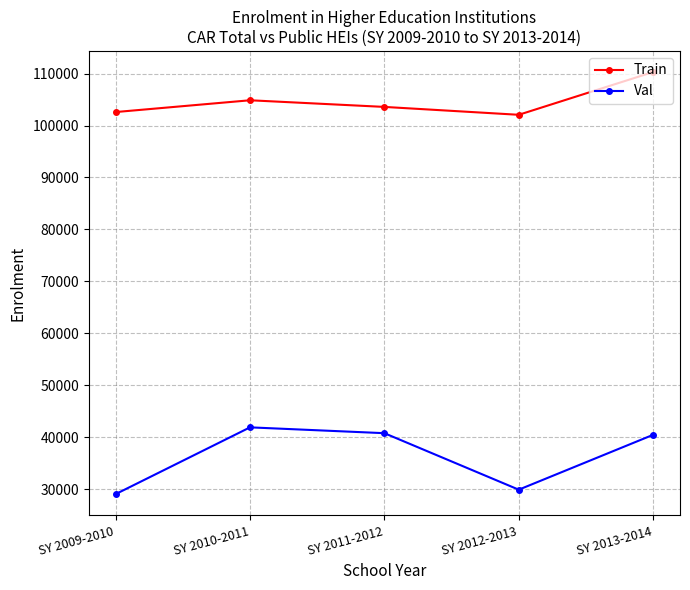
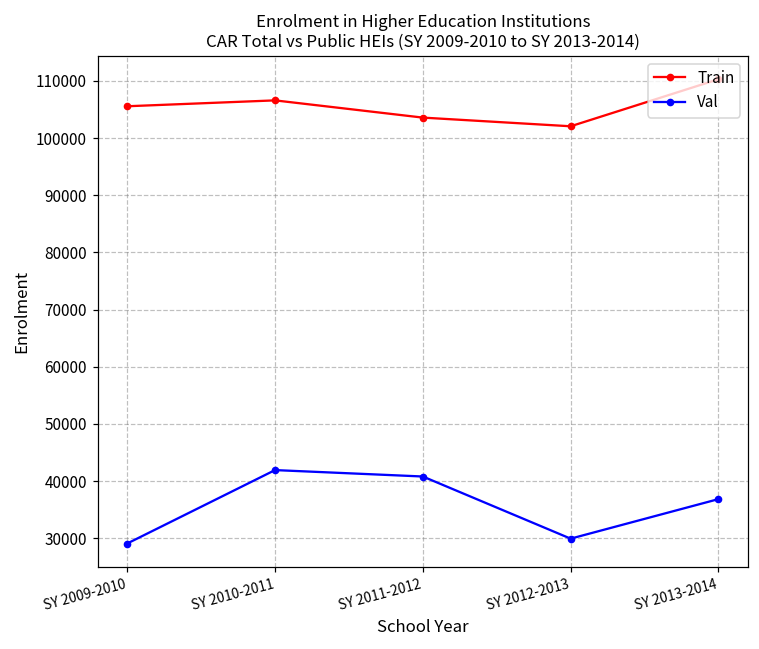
Train, SY 2009-2010: 103000 -> 106000
Train, SY 2010-2011: 105000 -> 107000
Val, SY 2013-2014: 40000 -> 37000
